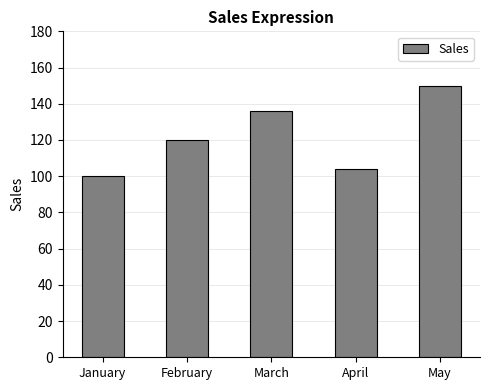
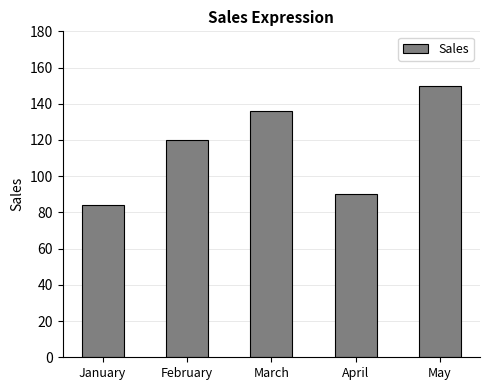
January: 100 -> 84
April: 104 -> 90
